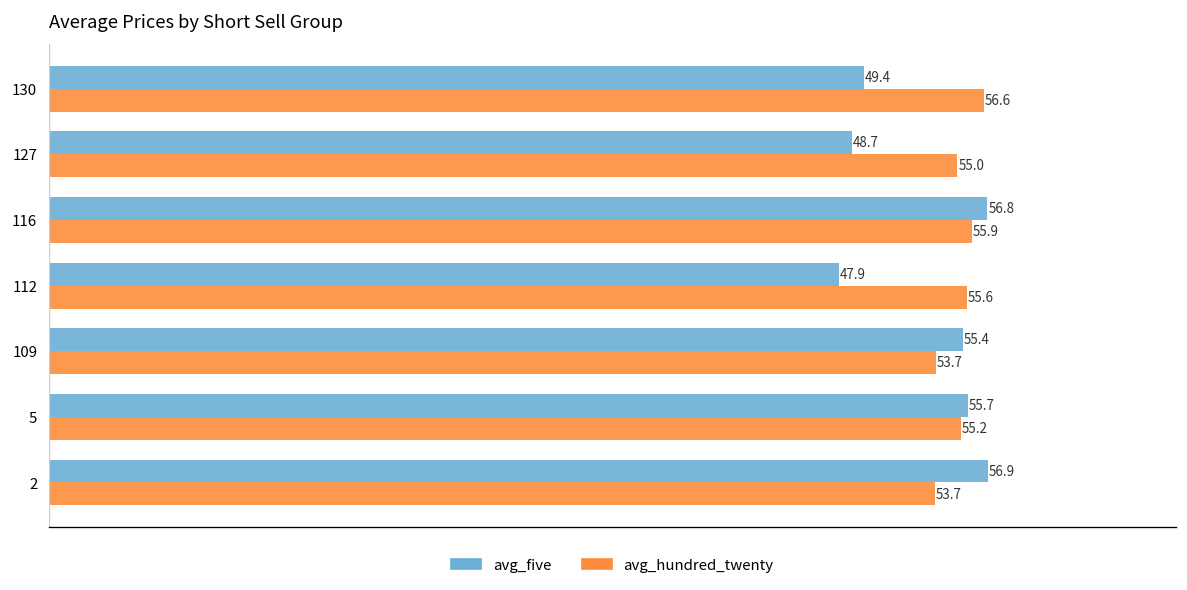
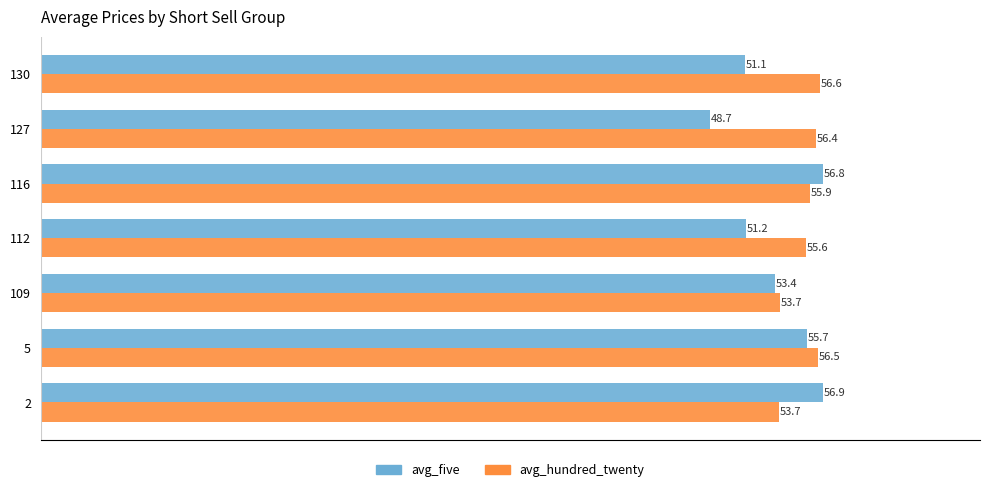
avg_five, 130: 49.4 -> 51.1
avg_hundred_twenty, 127: 55.0 -> 56.4
avg_five, 112: 47.9 -> 51.2
avg_five, 109: 55.4 -> 53.4
avg_hundred_twenty, 5: 55.2 -> 56.5
